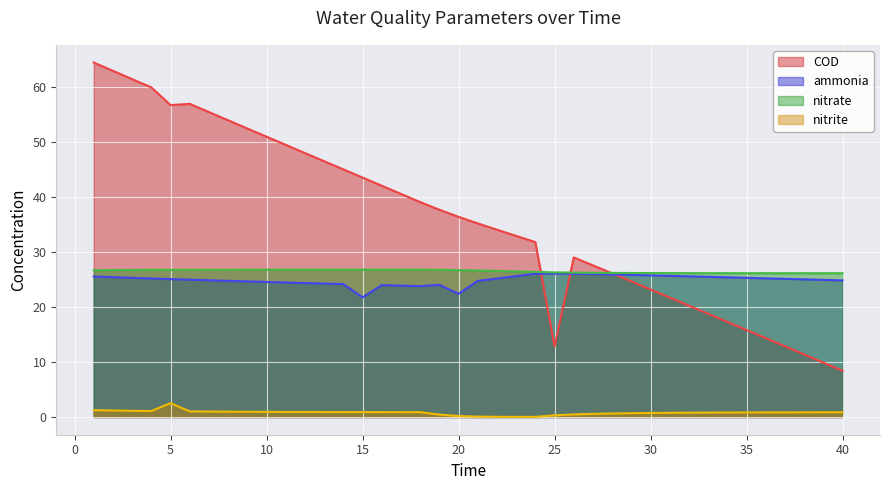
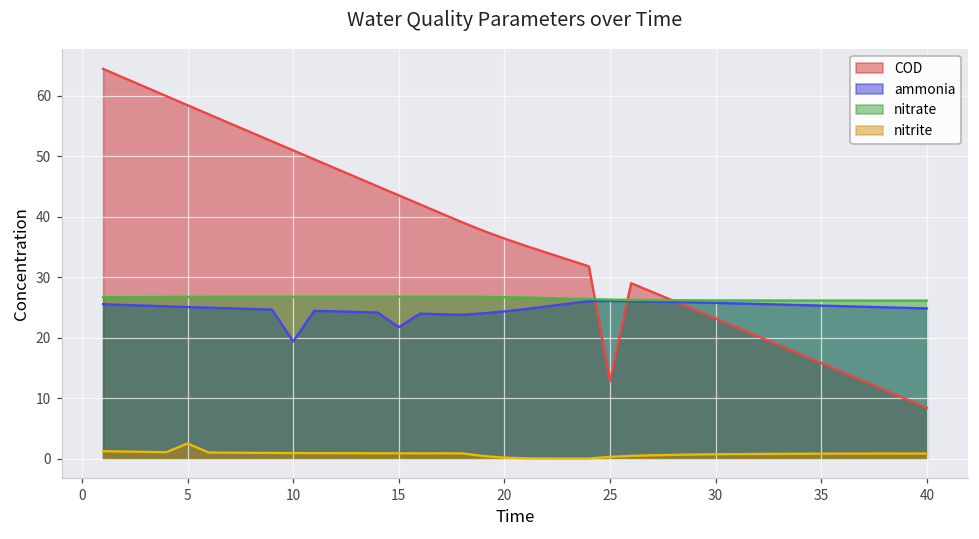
COD, 5: 57 -> 58
ammonia, 10: 25 -> 19
ammonia, 20: 22 -> 24
